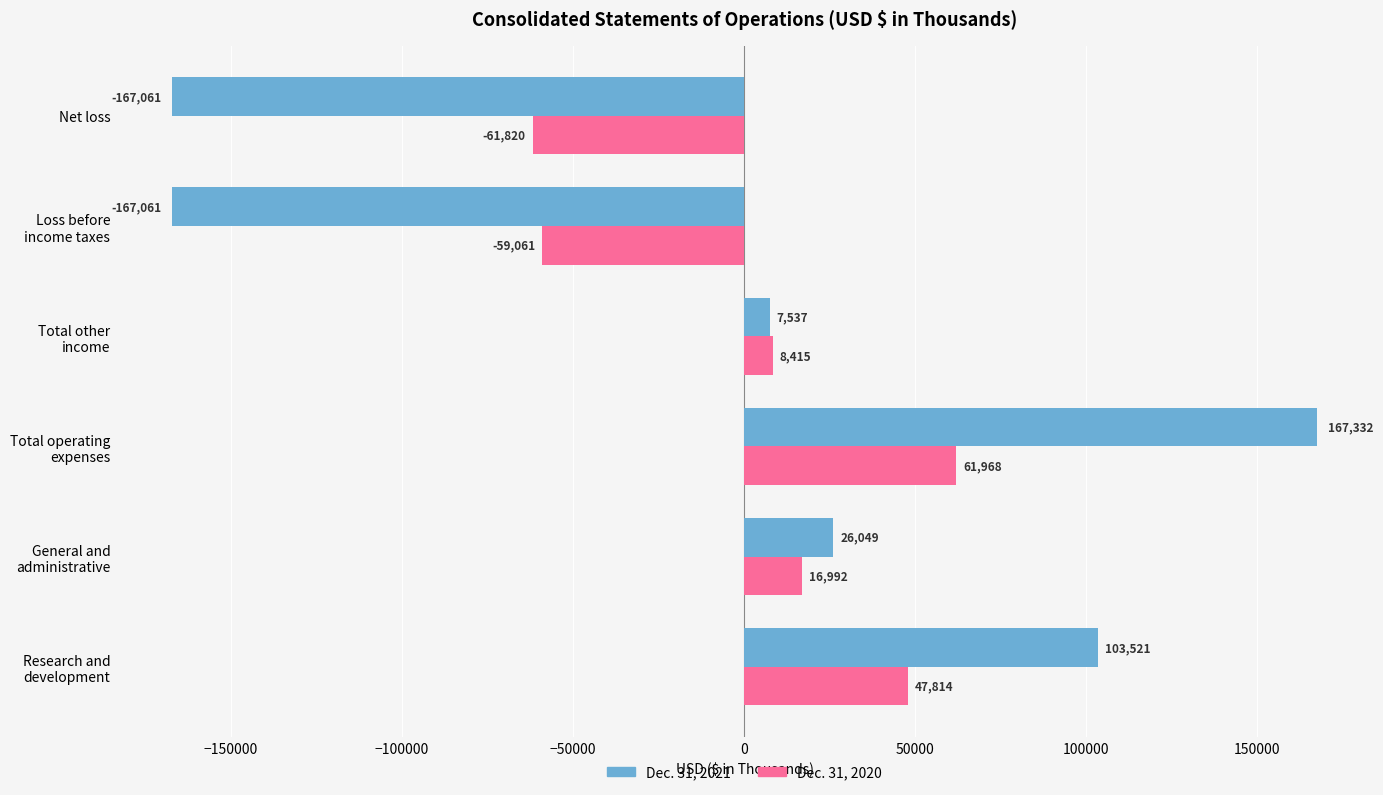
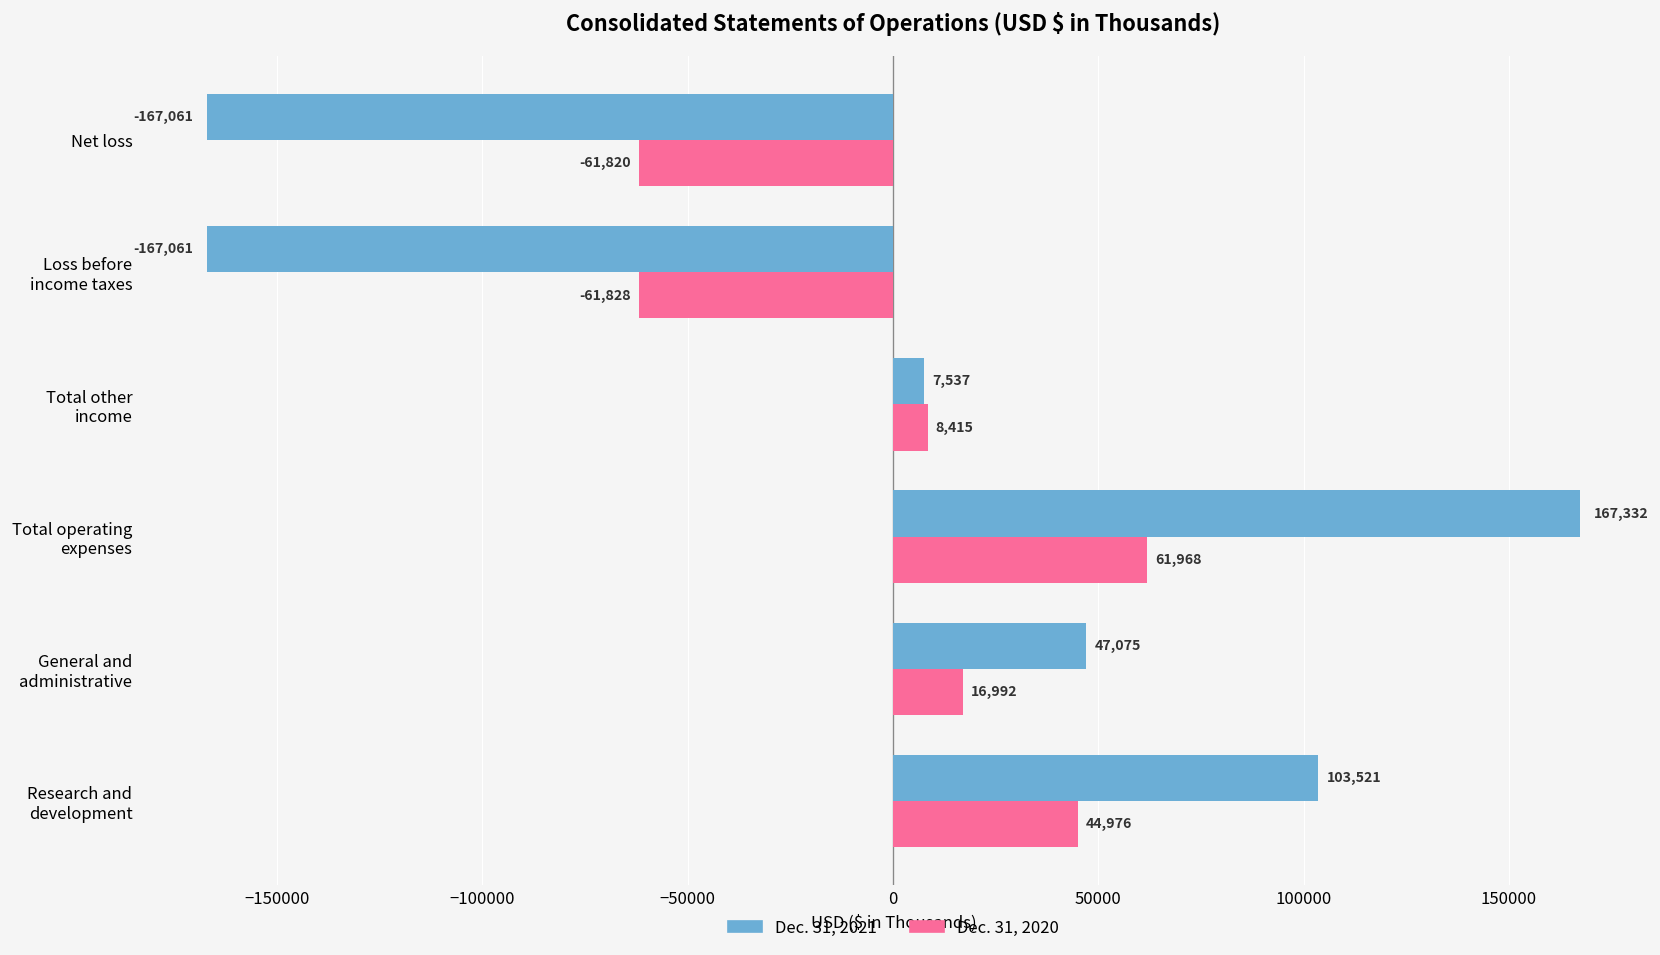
Dec. 31, 2020, Loss before income taxes: -59,061 -> -61,828
Dec. 31, 2021, General and administrative: 26,049 -> 47,075
Dec. 31, 2020, Research and development: 47,814 -> 44,976
